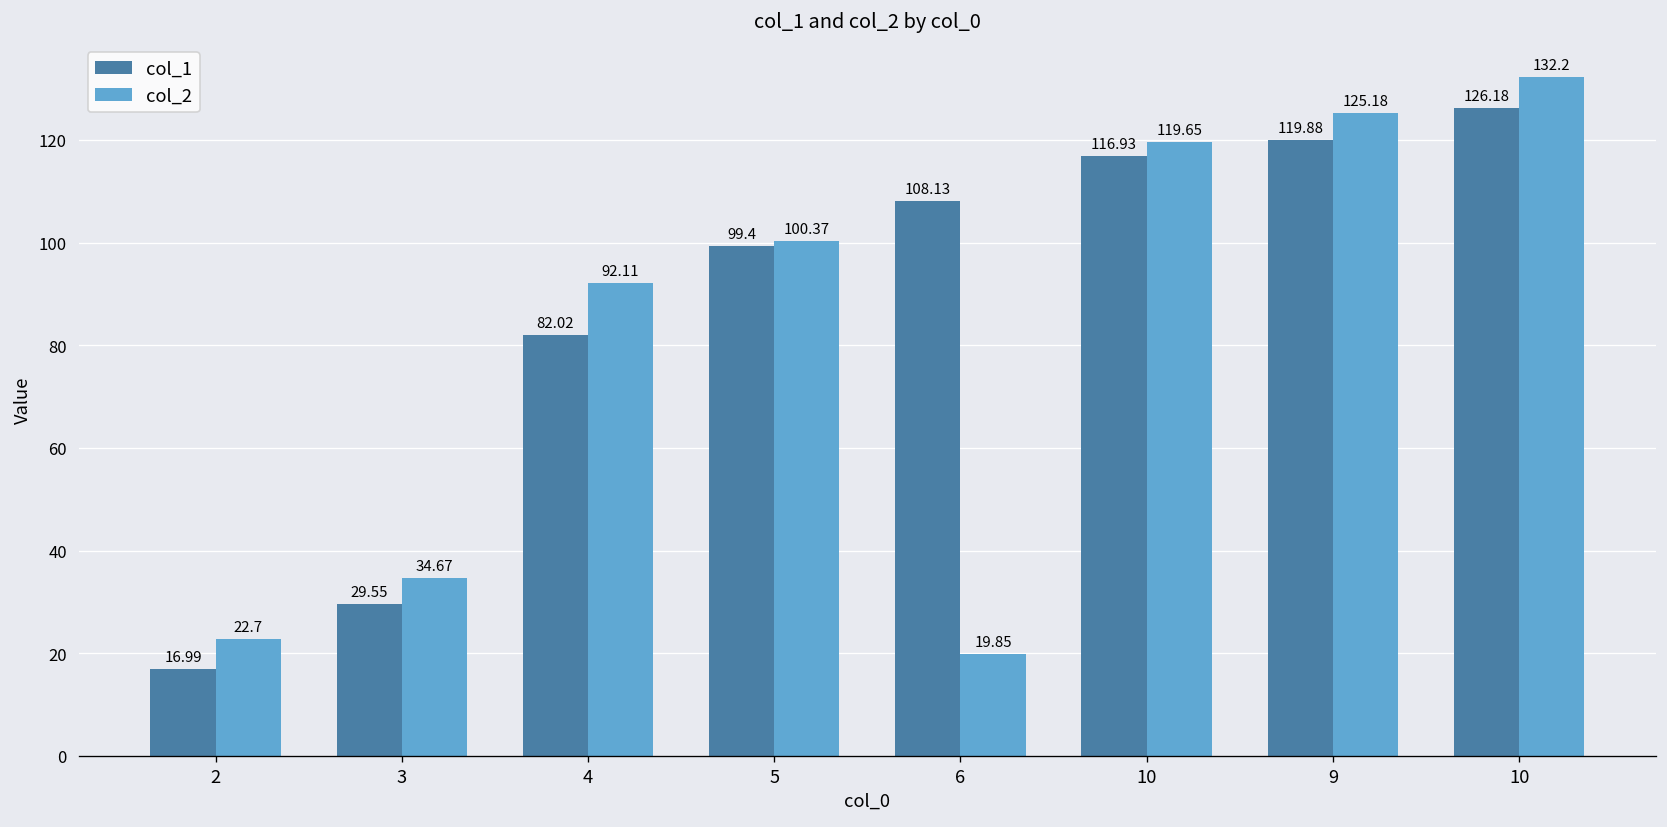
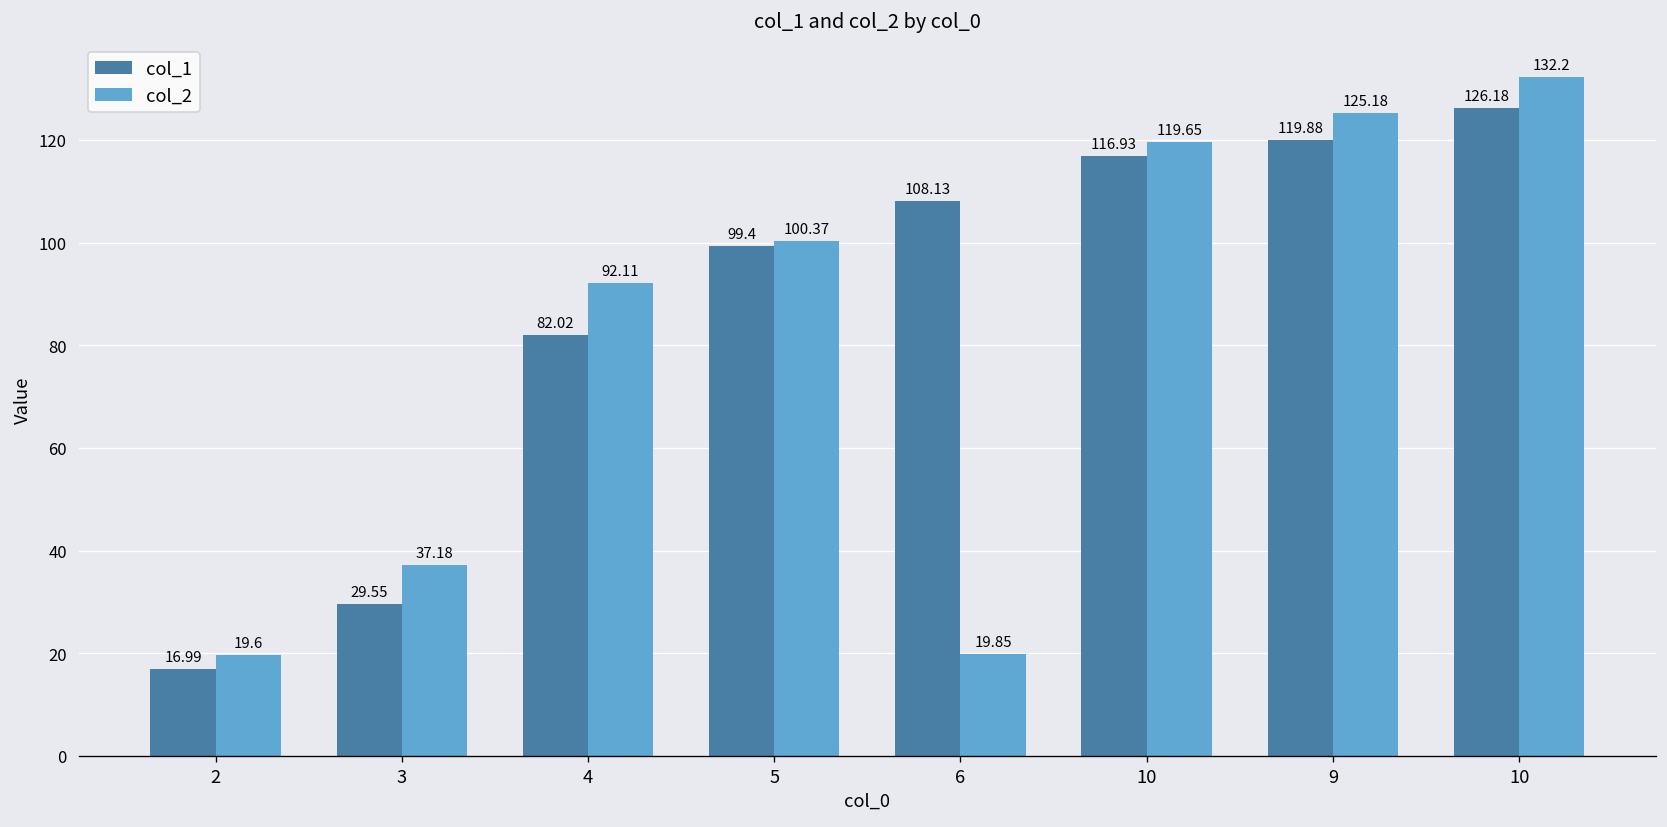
col_2, 2: 22.7 -> 19.6
col_2, 3: 34.67 -> 37.18
